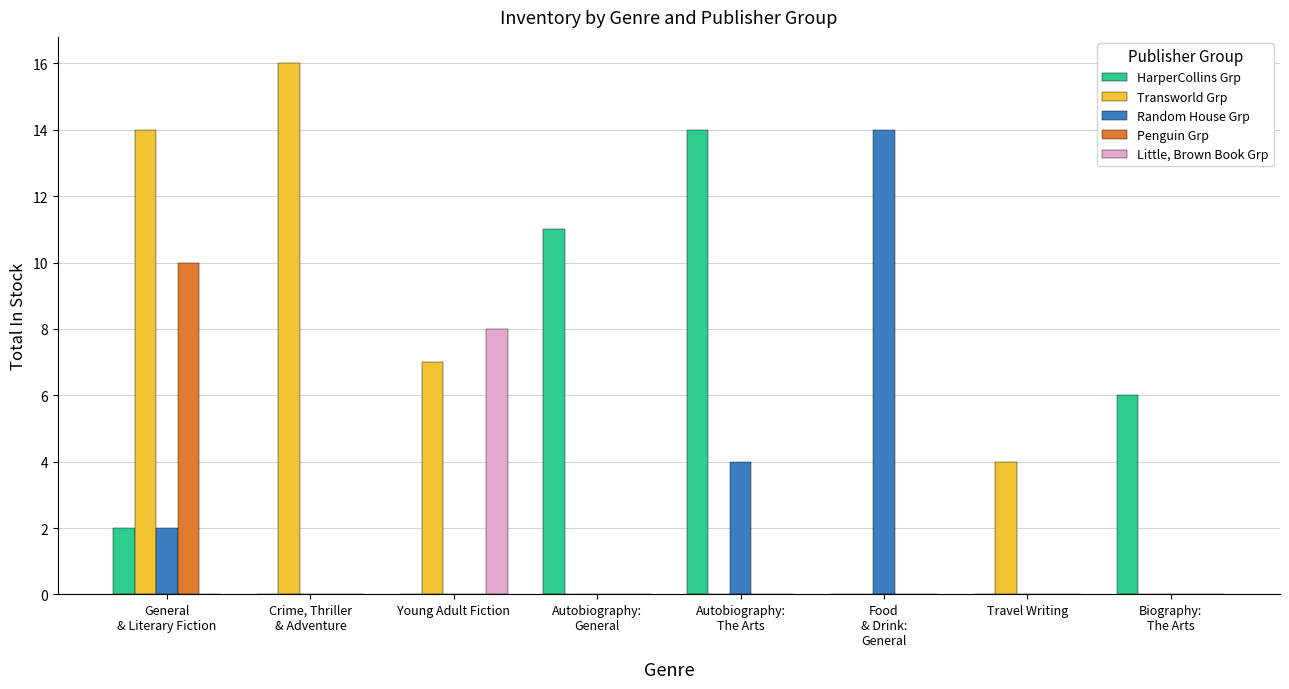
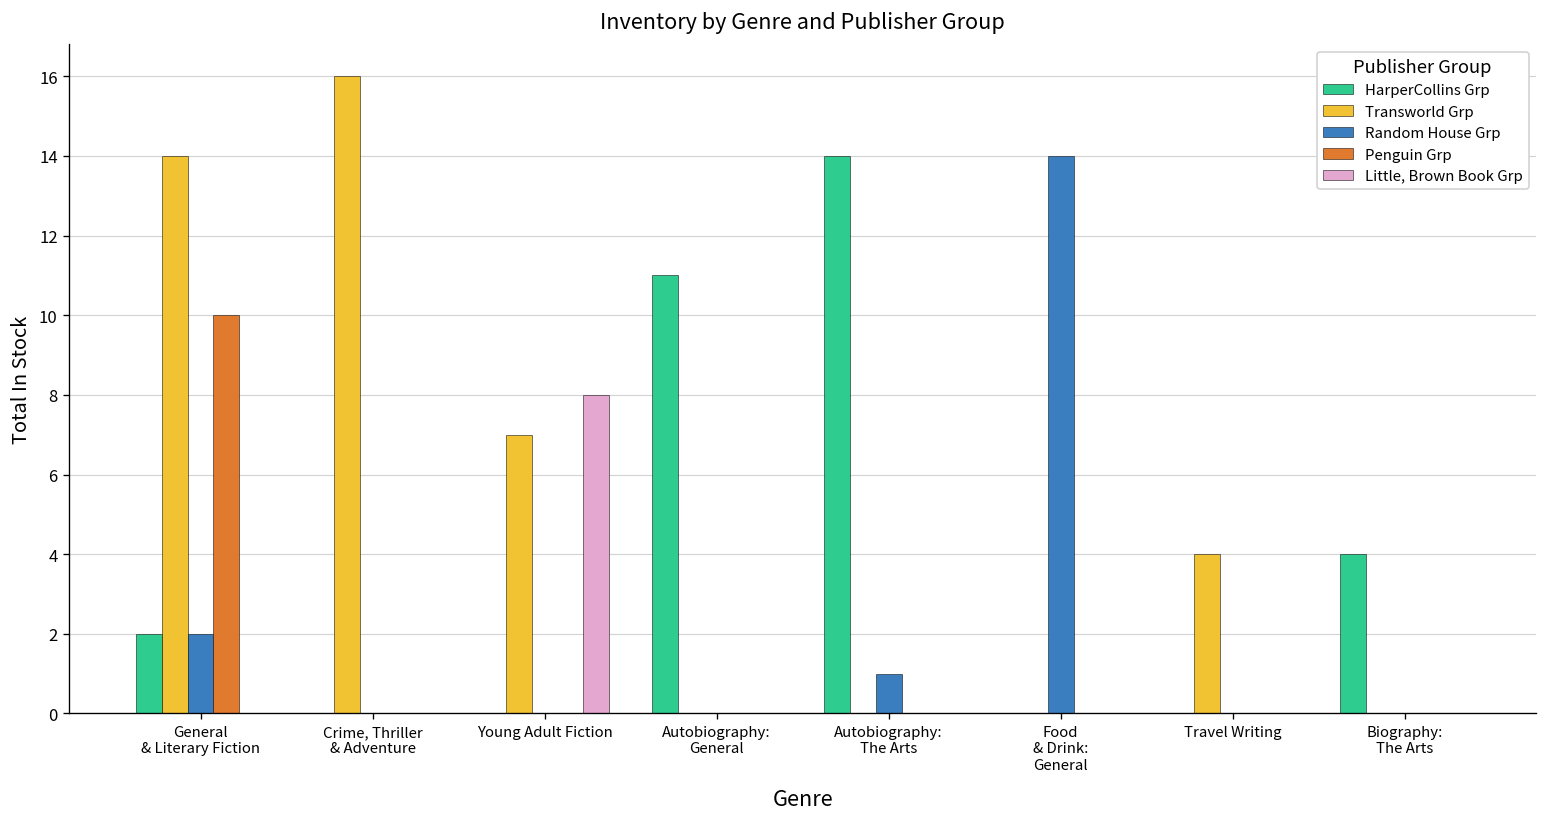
Random House Grp, Autobiography: The Arts: 4 -> 1
HarperCollins Grp, Biography: The Arts: 6 -> 4
